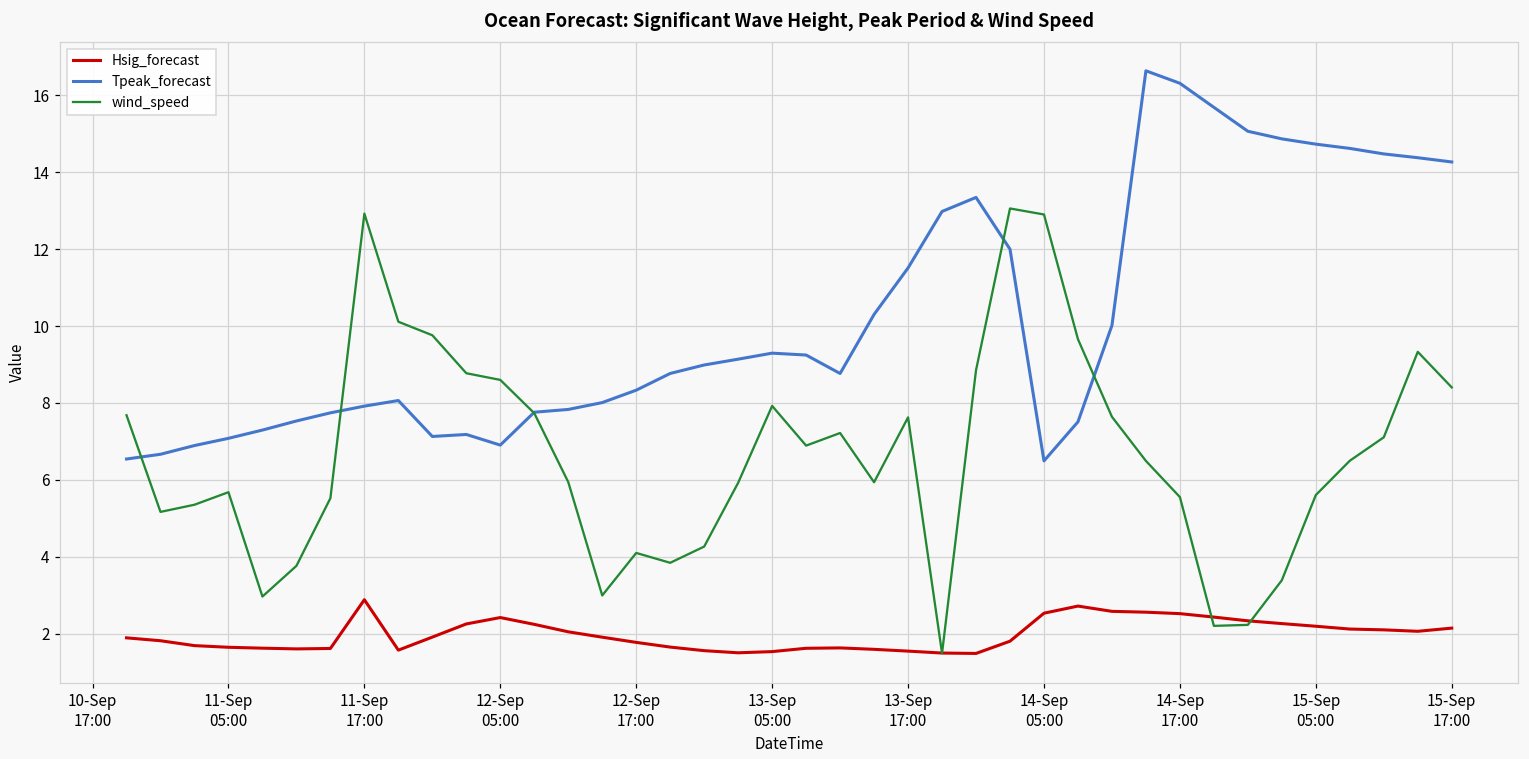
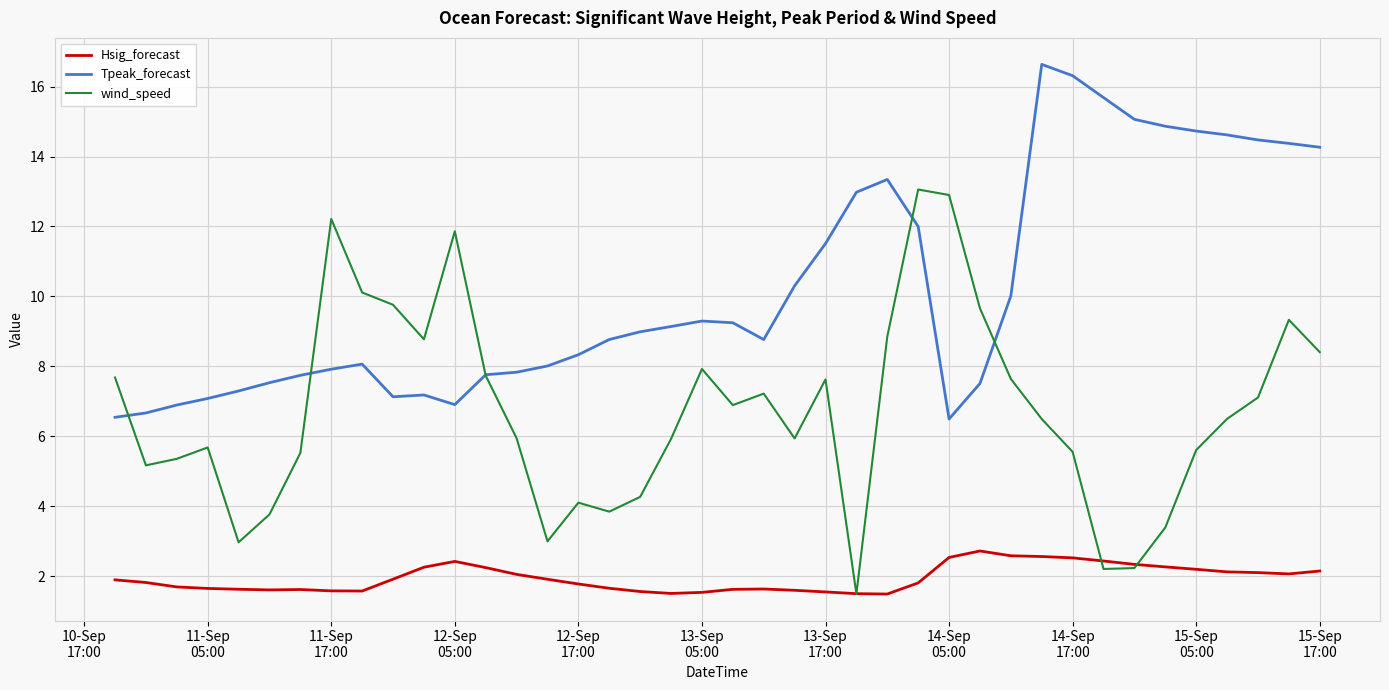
Hsig_forecast, 11-Sep 17:00: 2.9 -> 1.6
wind_speed, 11-Sep 17:00: 12.9 -> 12.2
wind_speed, 12-Sep 05:00: 8.6 -> 11.9
